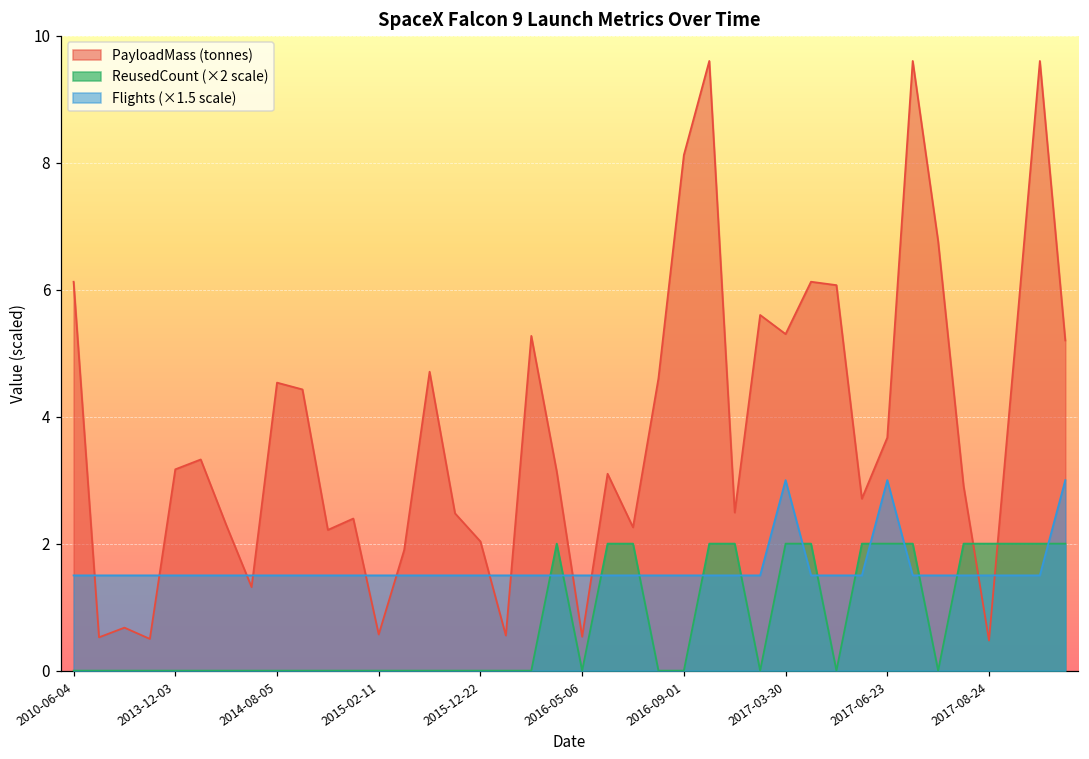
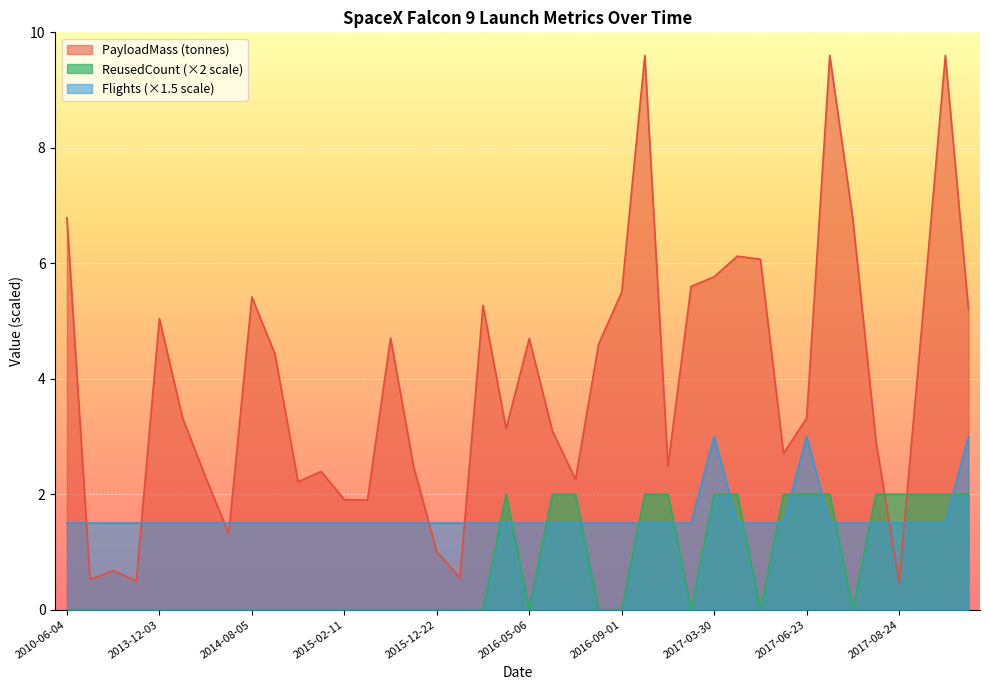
PayloadMass (tonnes), 2010-06-04: 6.1 -> 6.8
PayloadMass (tonnes), 2013-12-03: 3.2 -> 5.0
PayloadMass (tonnes), 2014-08-05: 4.5 -> 5.4
PayloadMass (tonnes), 2015-02-11: 0.6 -> 1.9
PayloadMass (tonnes), 2015-12-22: 2.0 -> 1.0
PayloadMass (tonnes), 2016-05-06: 0.5 -> 4.7
PayloadMass (tonnes), 2016-09-01: 8.1 -> 5.5
PayloadMass (tonnes), 2017-03-30: 5.3 -> 5.8
PayloadMass (tonnes), 2017-06-23: 3.7 -> 3.3
